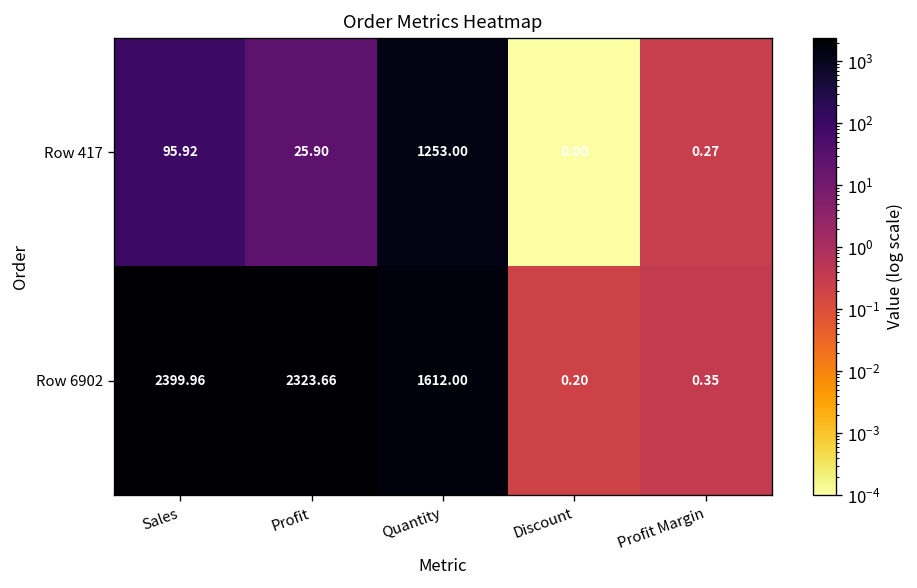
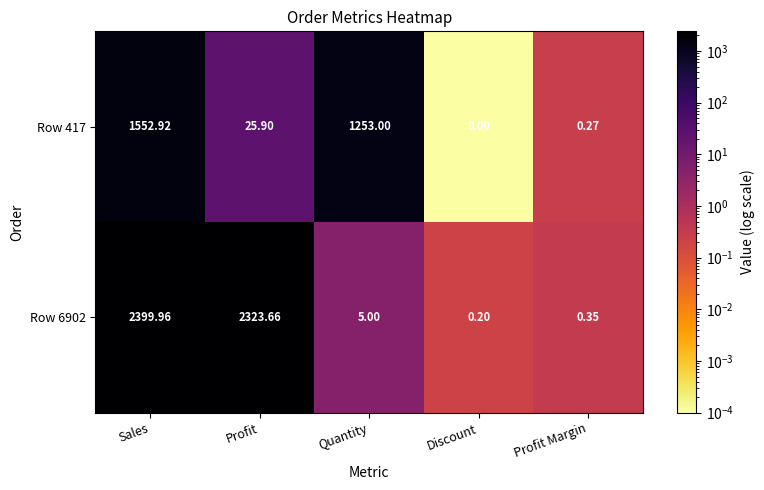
Row 417, Sales: 95.92 -> 1552.92
Row 6902, Quantity: 1612.00 -> 5.00
